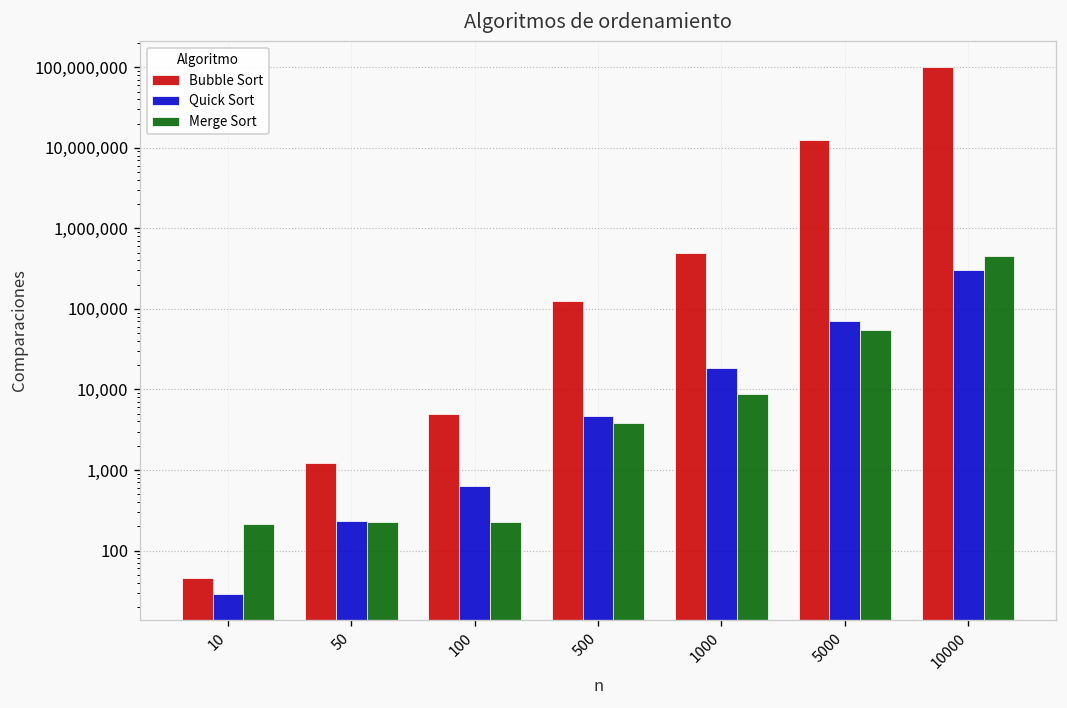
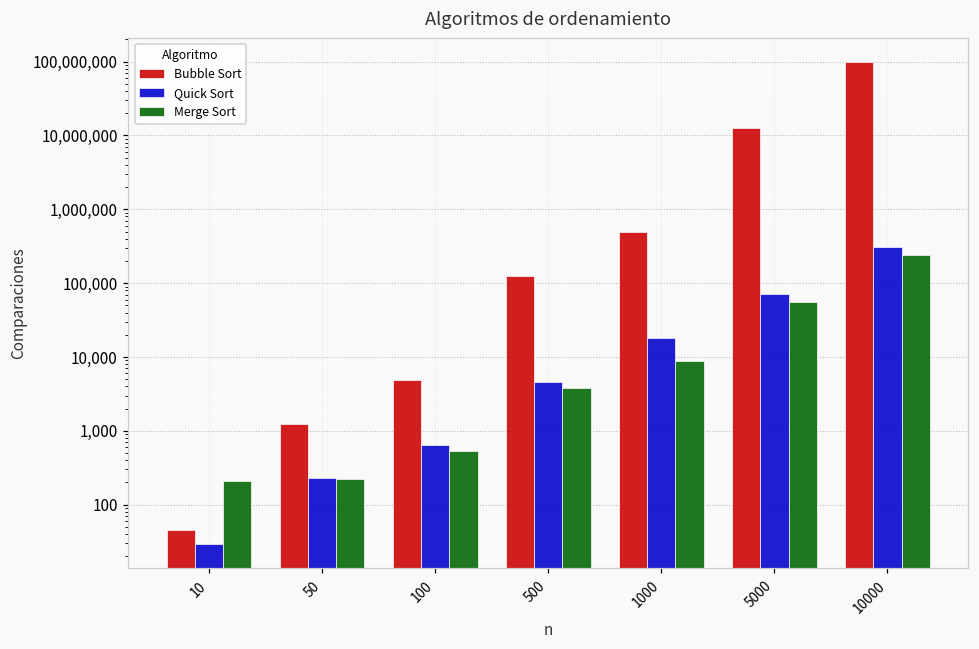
Merge Sort, 100: 230 -> 500
Merge Sort, 10000: 400,000 -> 240,000
